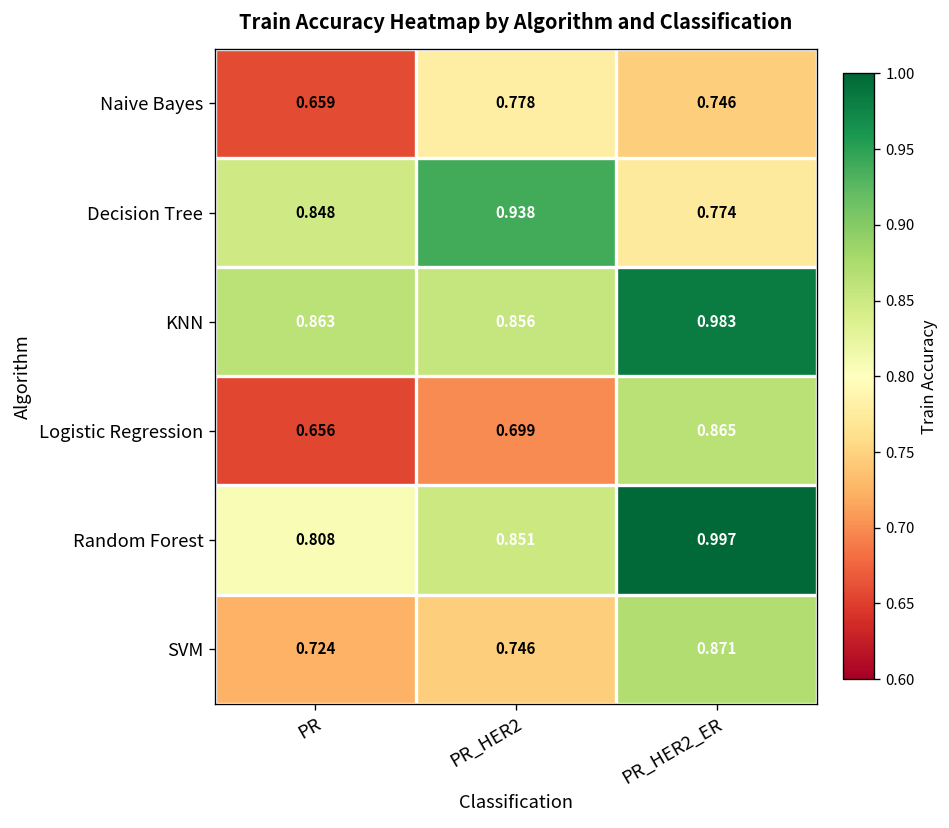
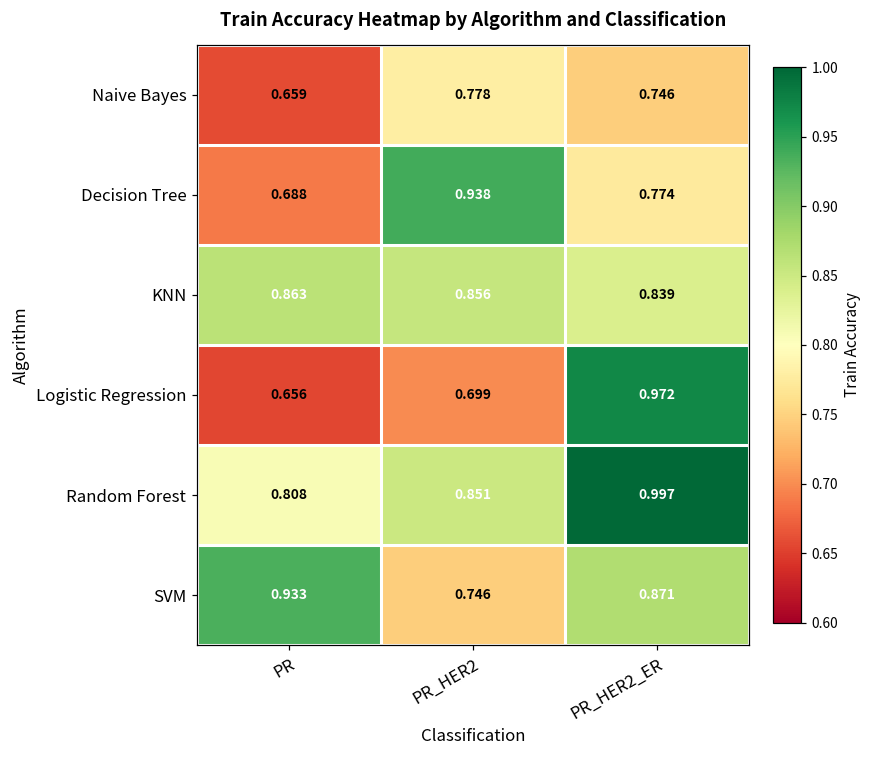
Decision Tree, PR: 0.848 -> 0.688
KNN, PR_HER2_ER: 0.983 -> 0.839
Logistic Regression, PR_HER2_ER: 0.865 -> 0.972
SVM, PR: 0.724 -> 0.933
